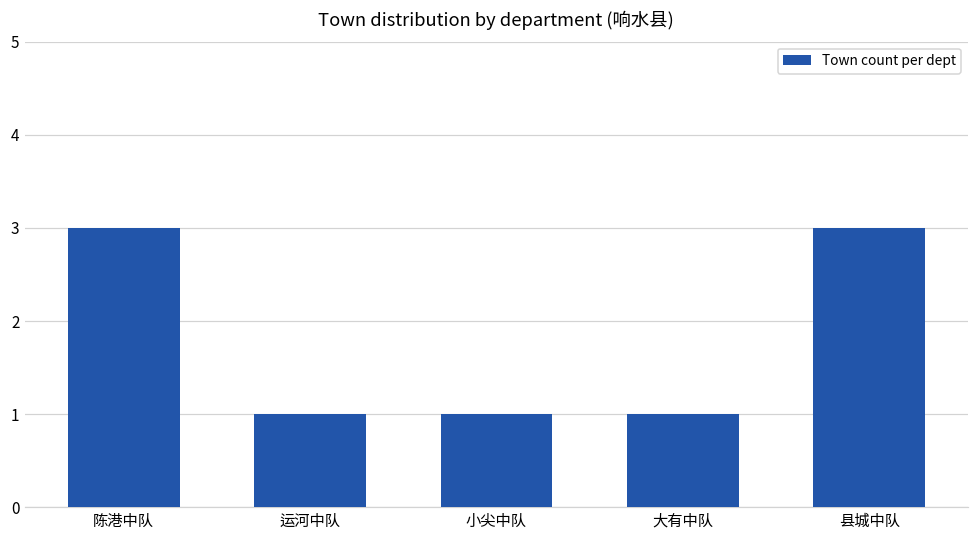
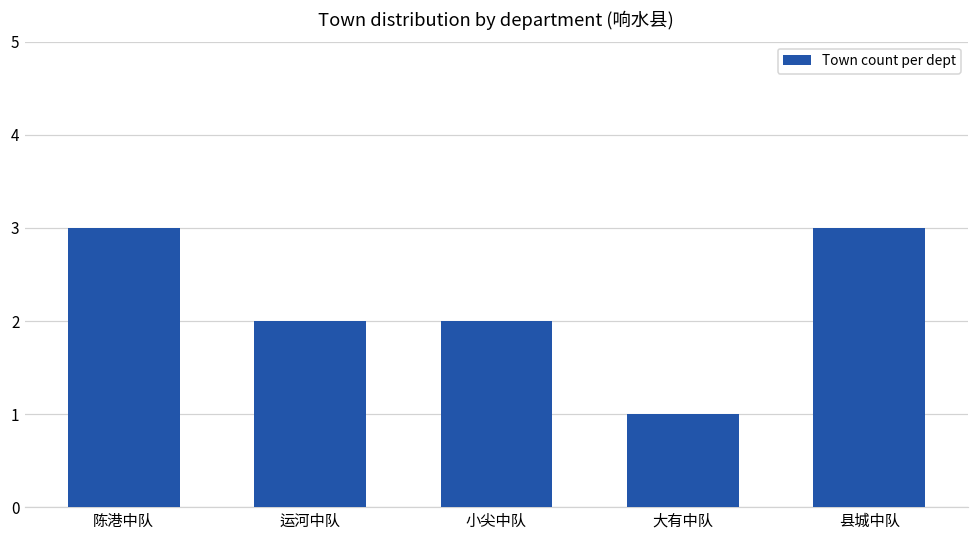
运河中队: 1 -> 2
小尖中队: 1 -> 2
